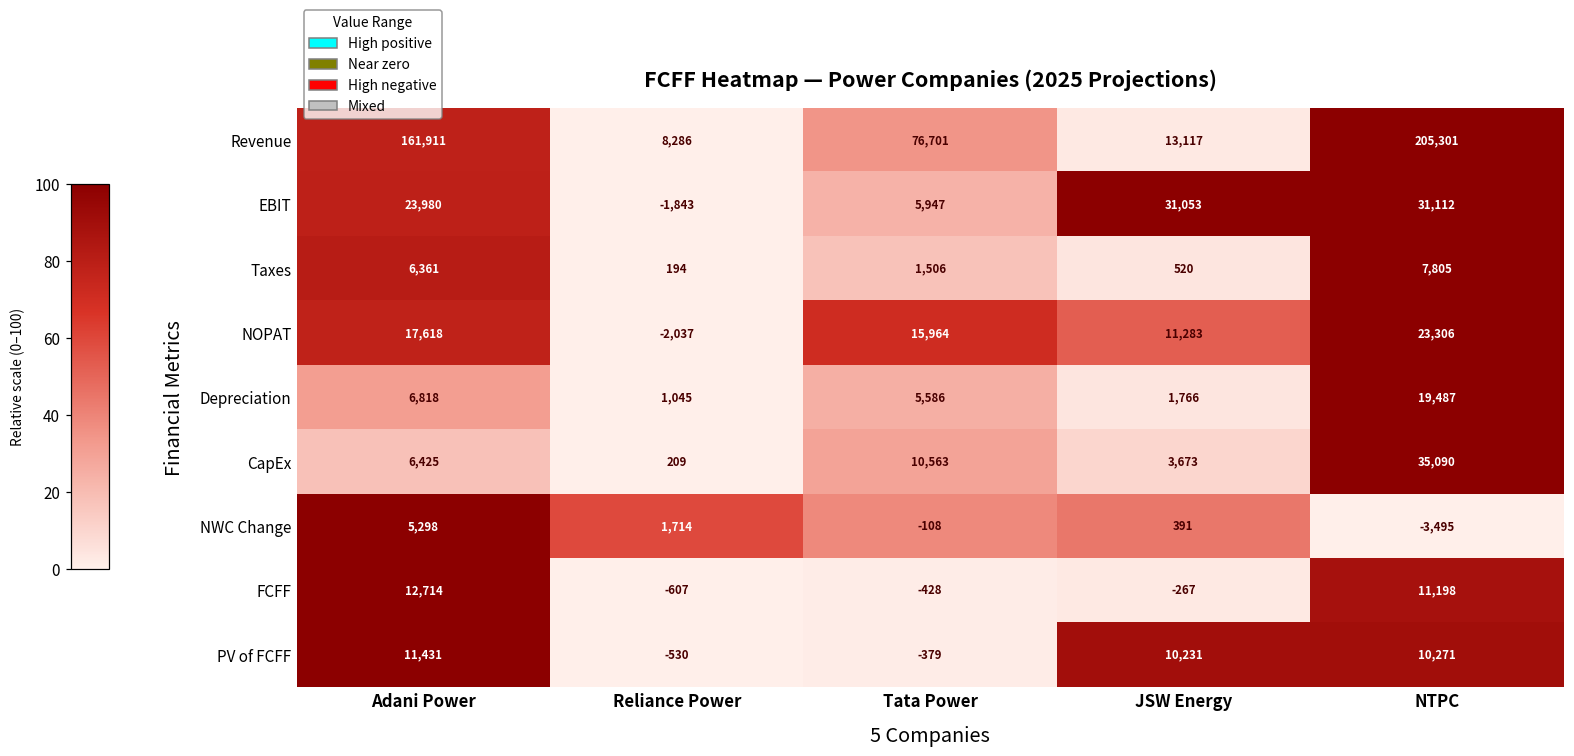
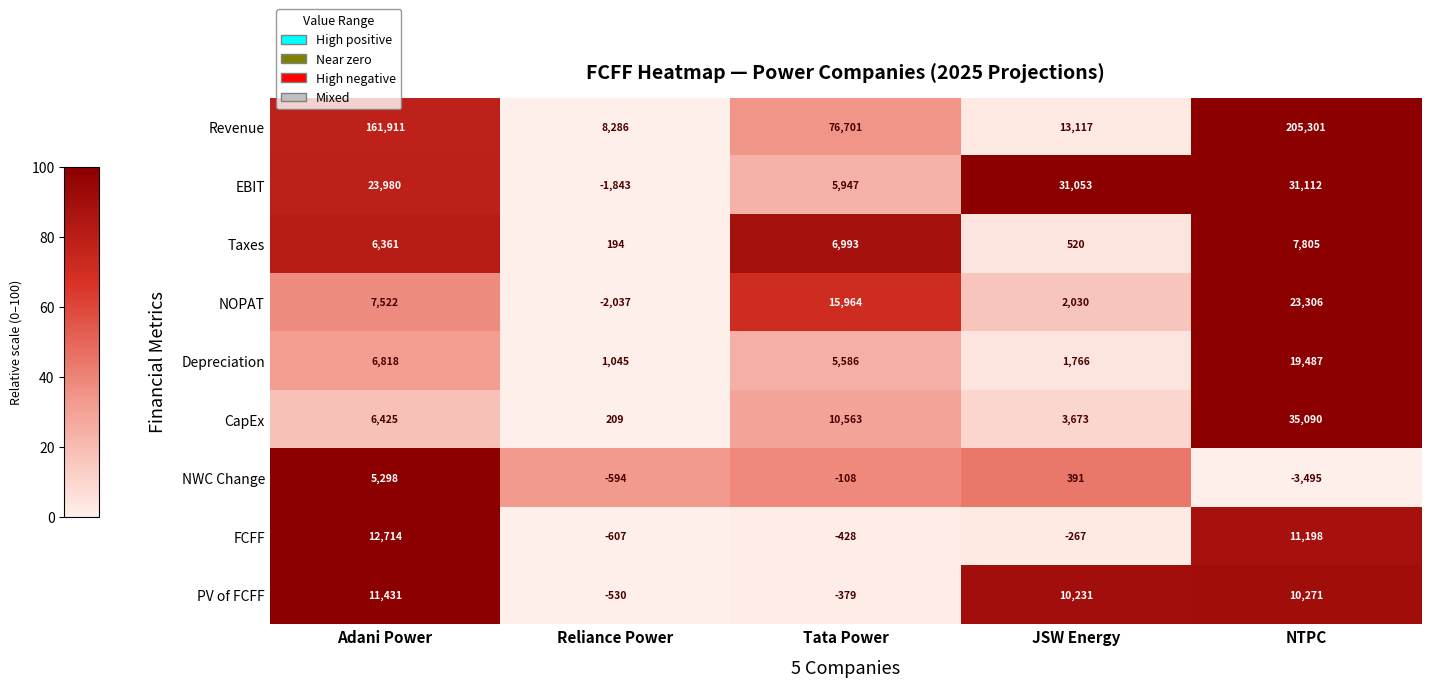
Taxes, Tata Power: 1,506 -> 6,993
NOPAT, Adani Power: 17,618 -> 7,522
NOPAT, JSW Energy: 11,283 -> 2,030
NWC Change, Reliance Power: 1,714 -> -594
